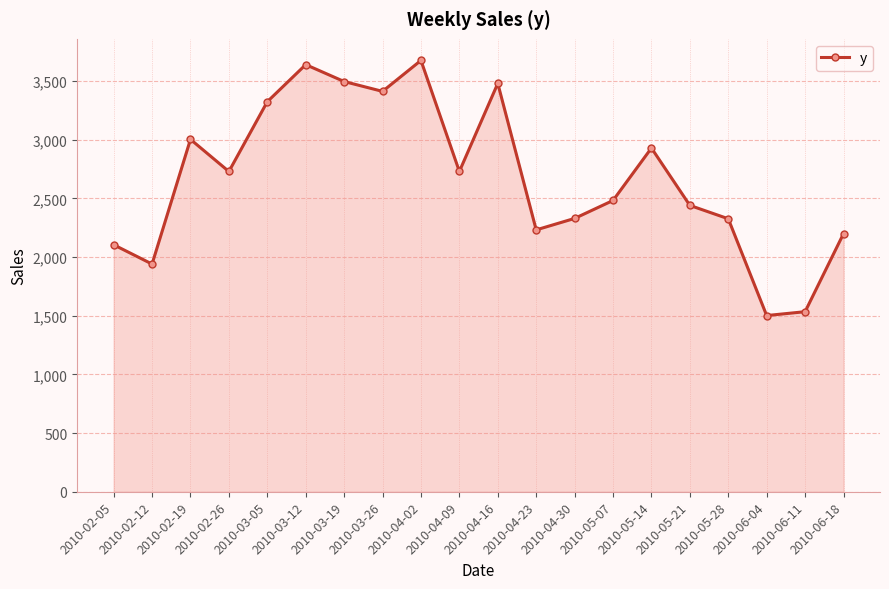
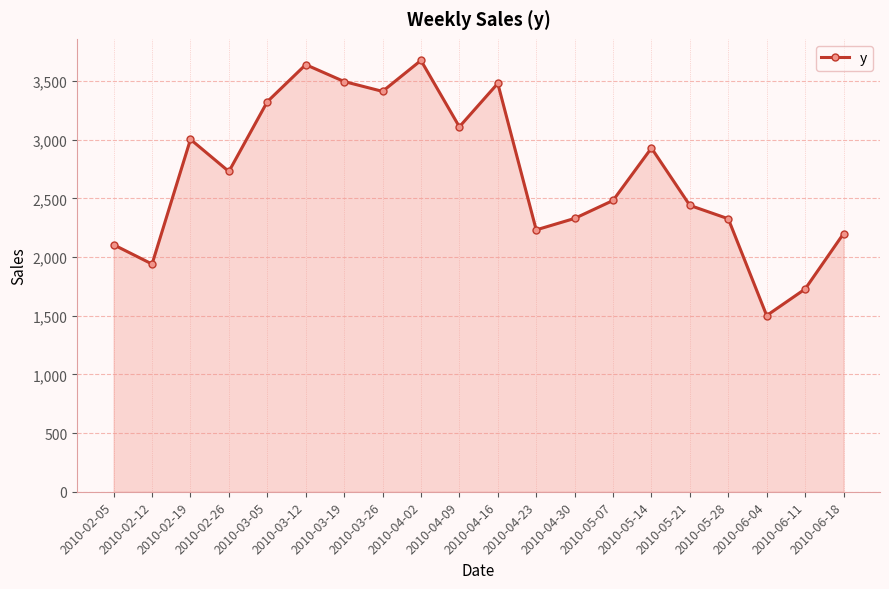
2010-04-09: 2,730 -> 3,110
2010-06-11: 1,530 -> 1,730
